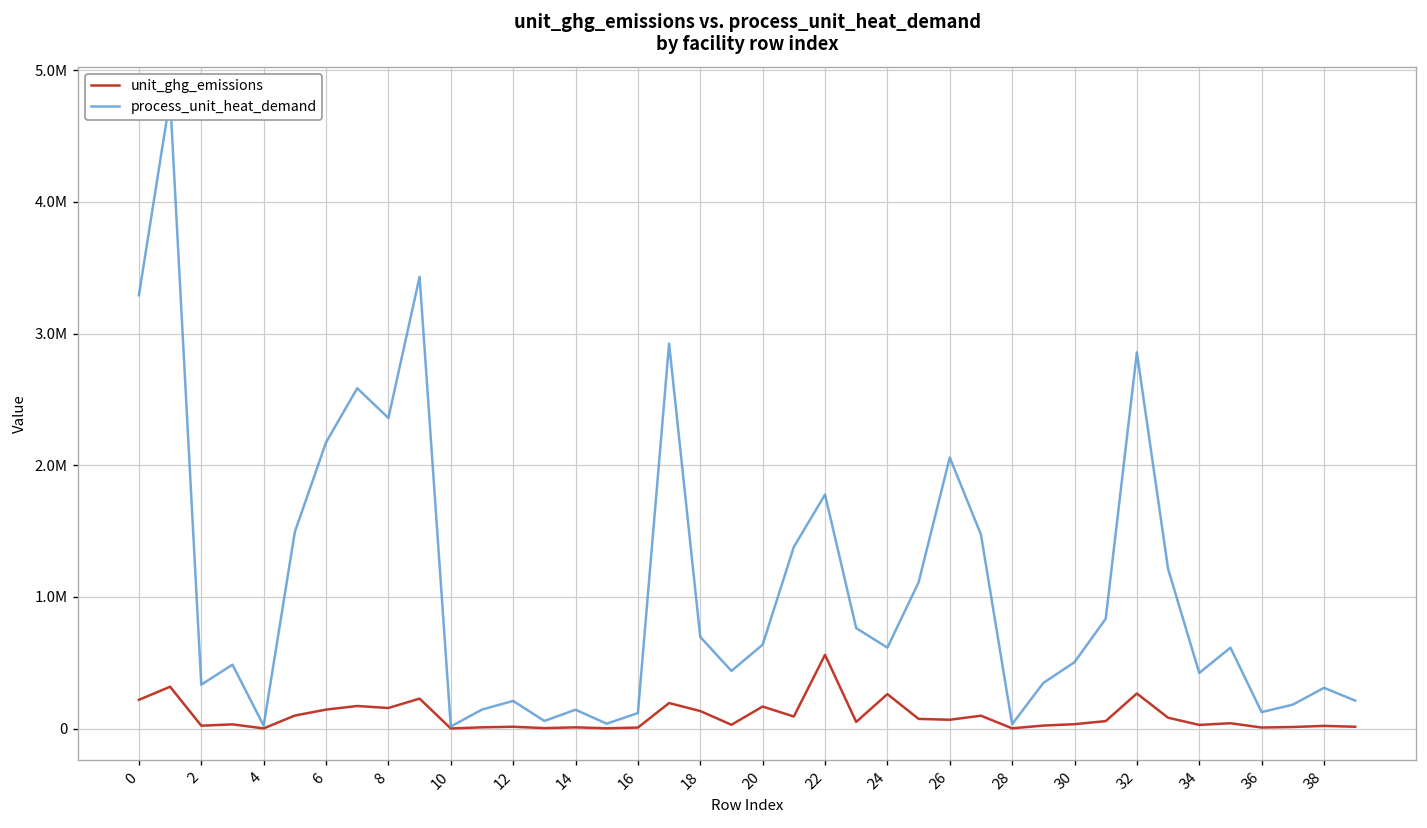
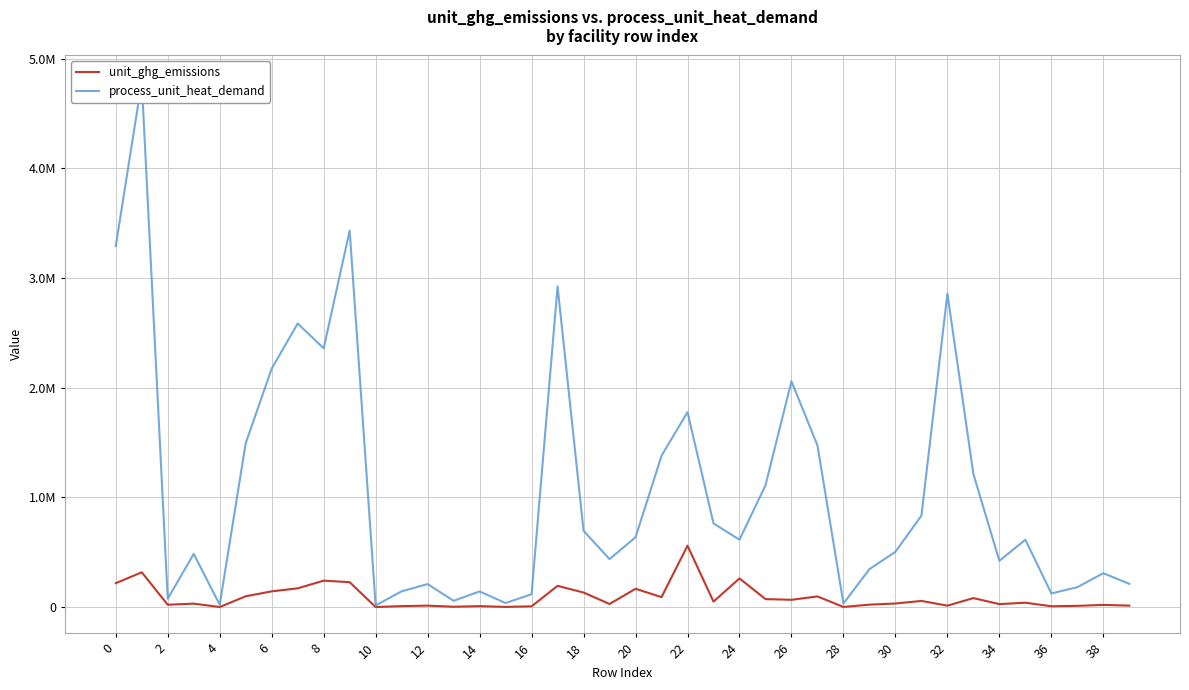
process_unit_heat_demand, 2: 330000 -> 80000
unit_ghg_emissions, 8: 160000 -> 240000
unit_ghg_emissions, 32: 270000 -> 10000
